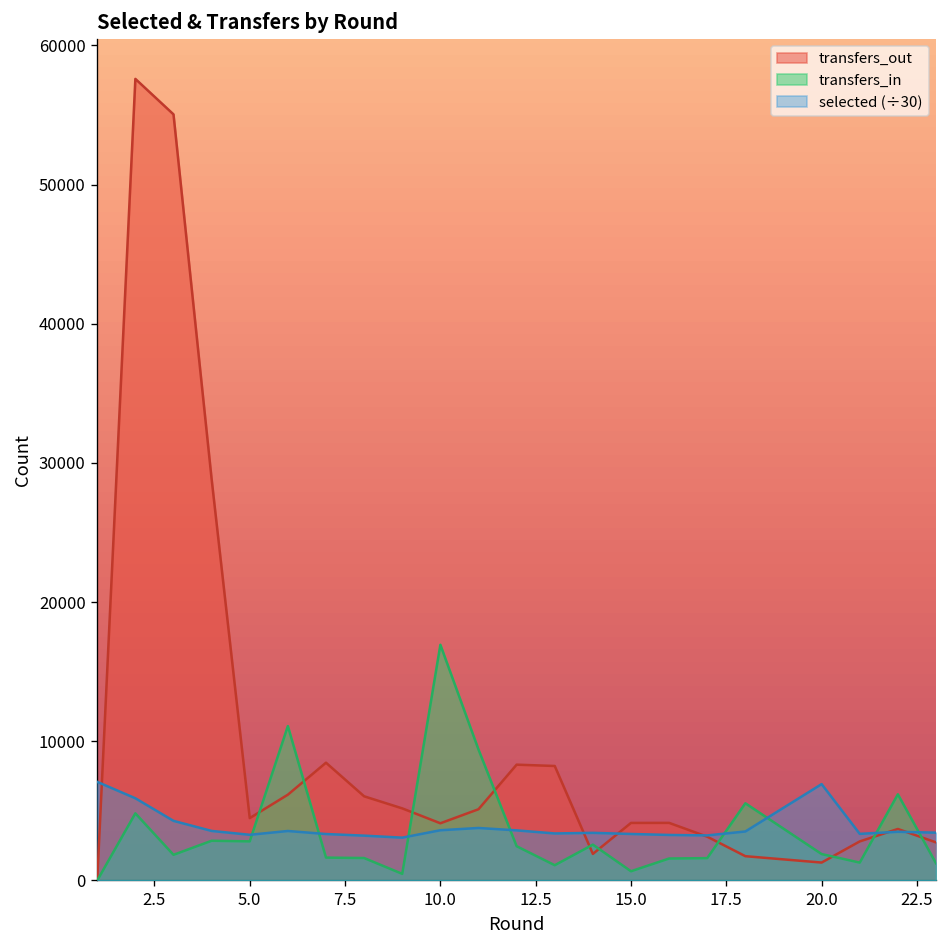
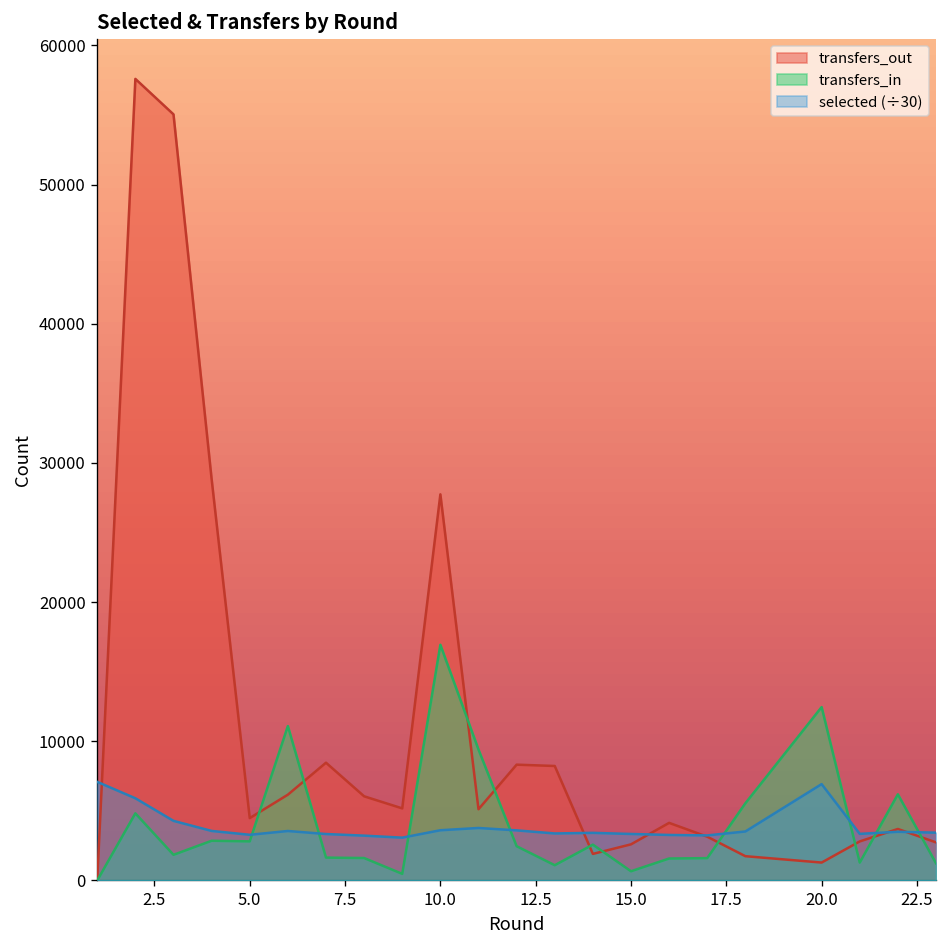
transfers_out, 10.0: 4100 -> 27700
transfers_out, 15.0: 4100 -> 2600
transfers_in, 20.0: 1900 -> 12500
